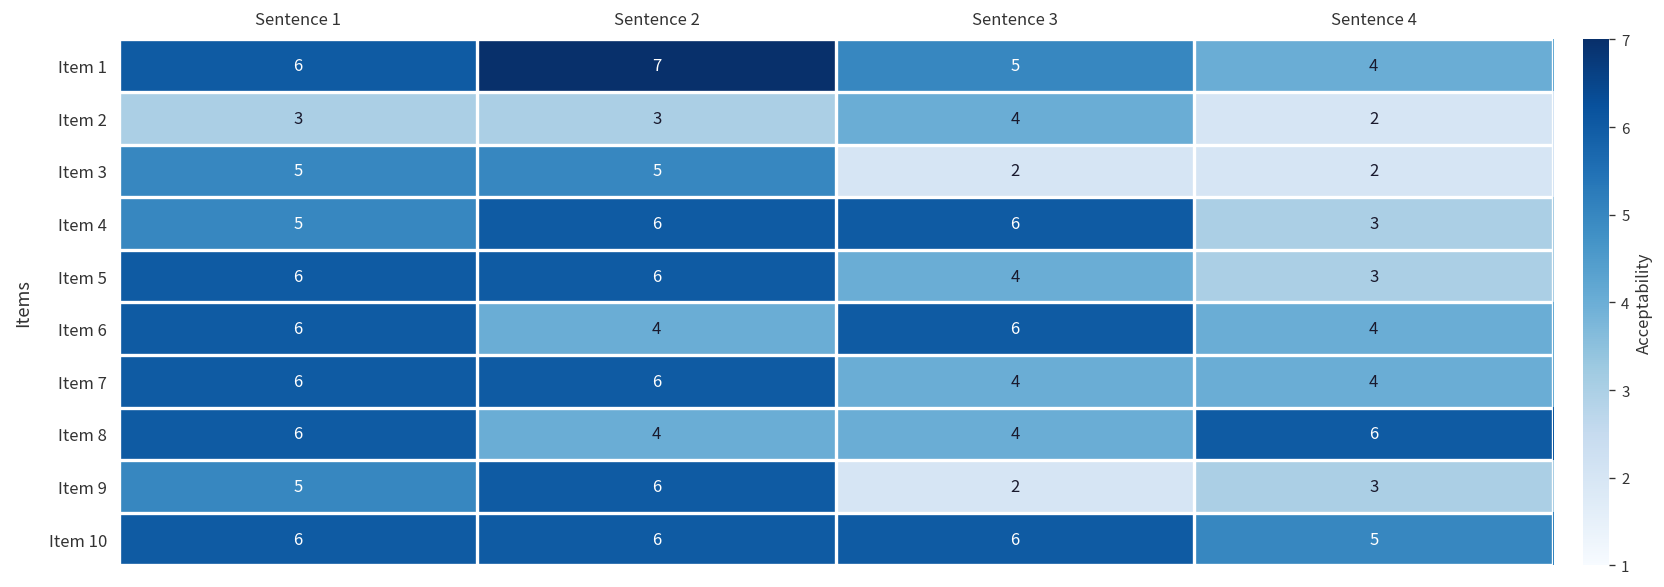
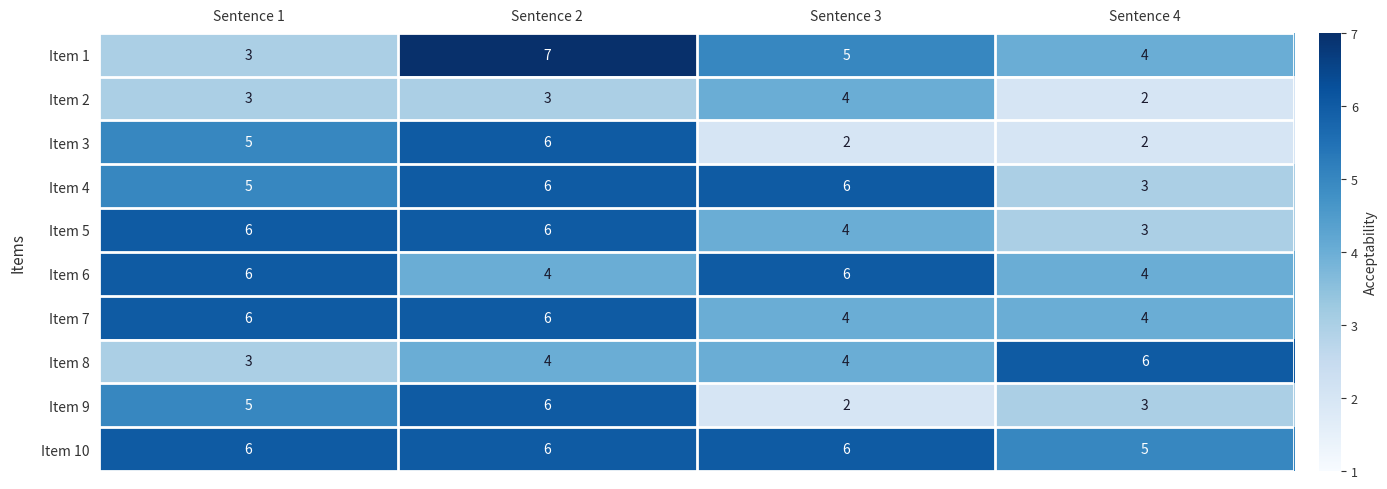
Item 1, Sentence 1: 6 -> 3
Item 3, Sentence 2: 5 -> 6
Item 8, Sentence 1: 6 -> 3
